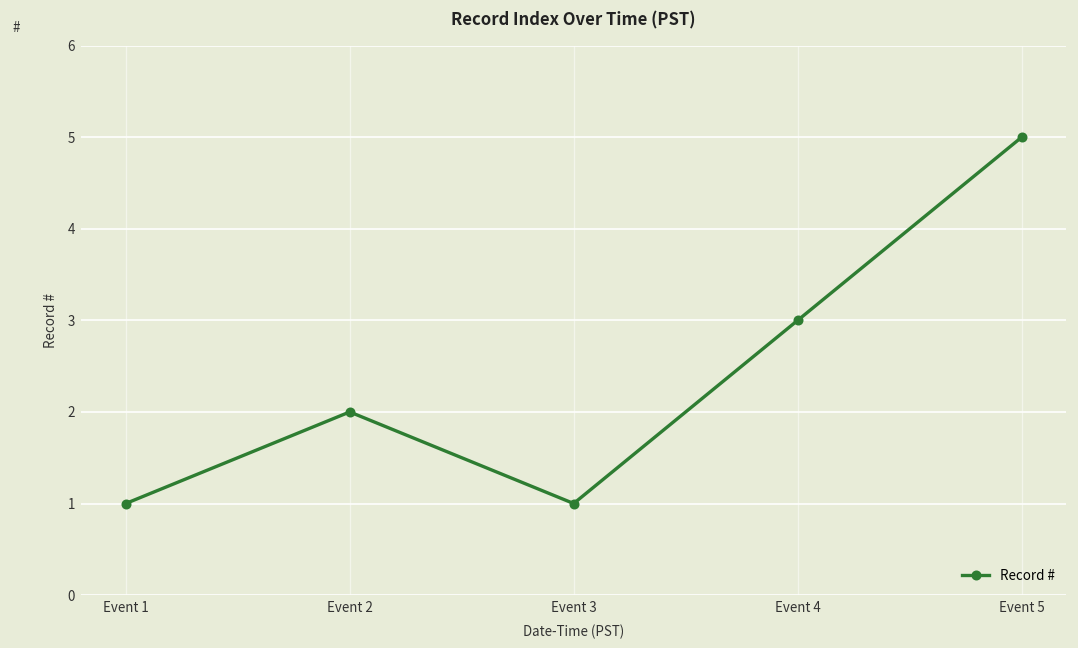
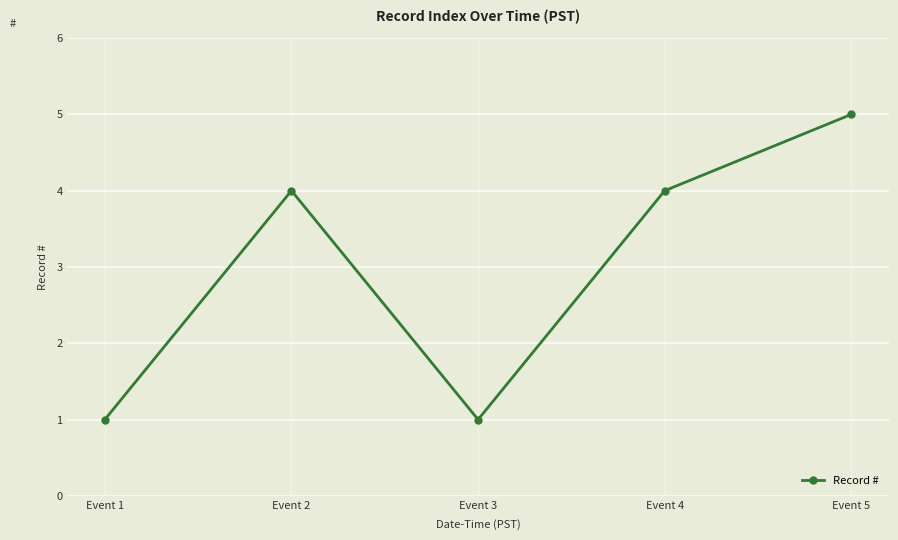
Event 2: 2 -> 4
Event 4: 3 -> 4
